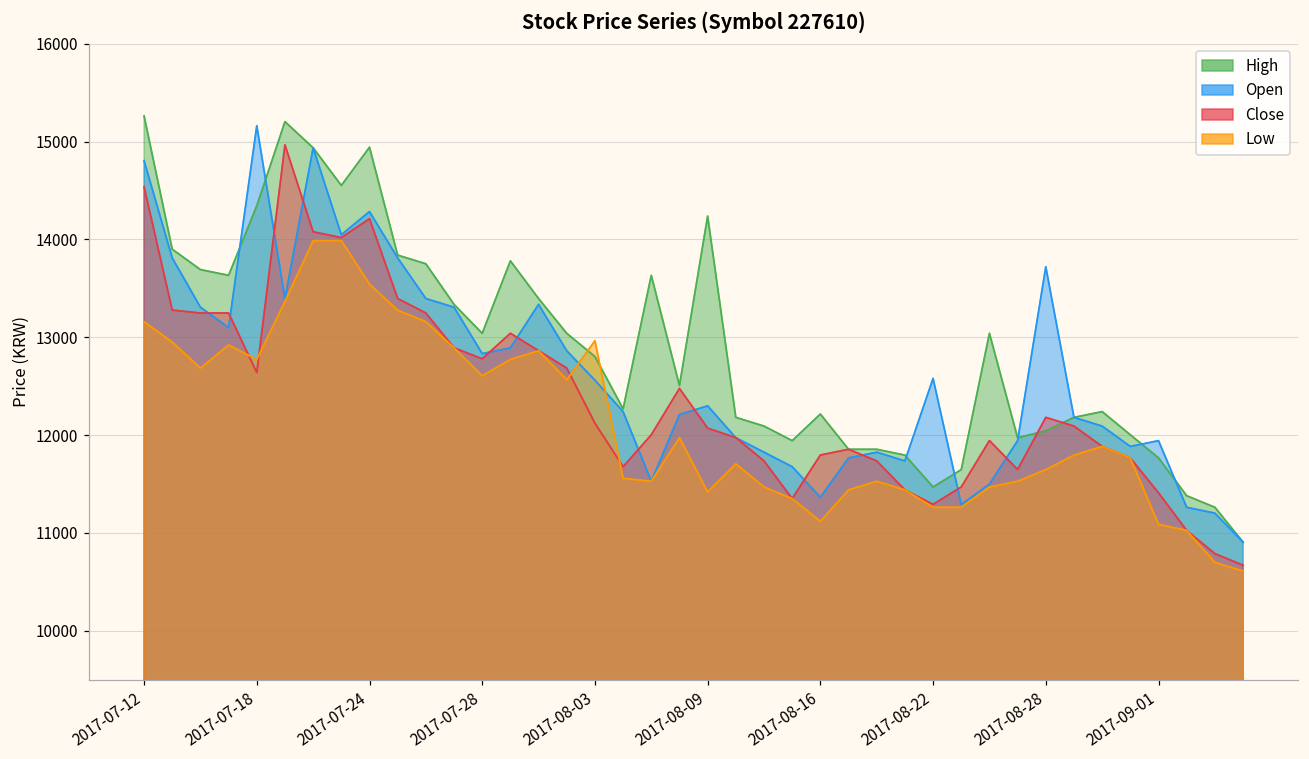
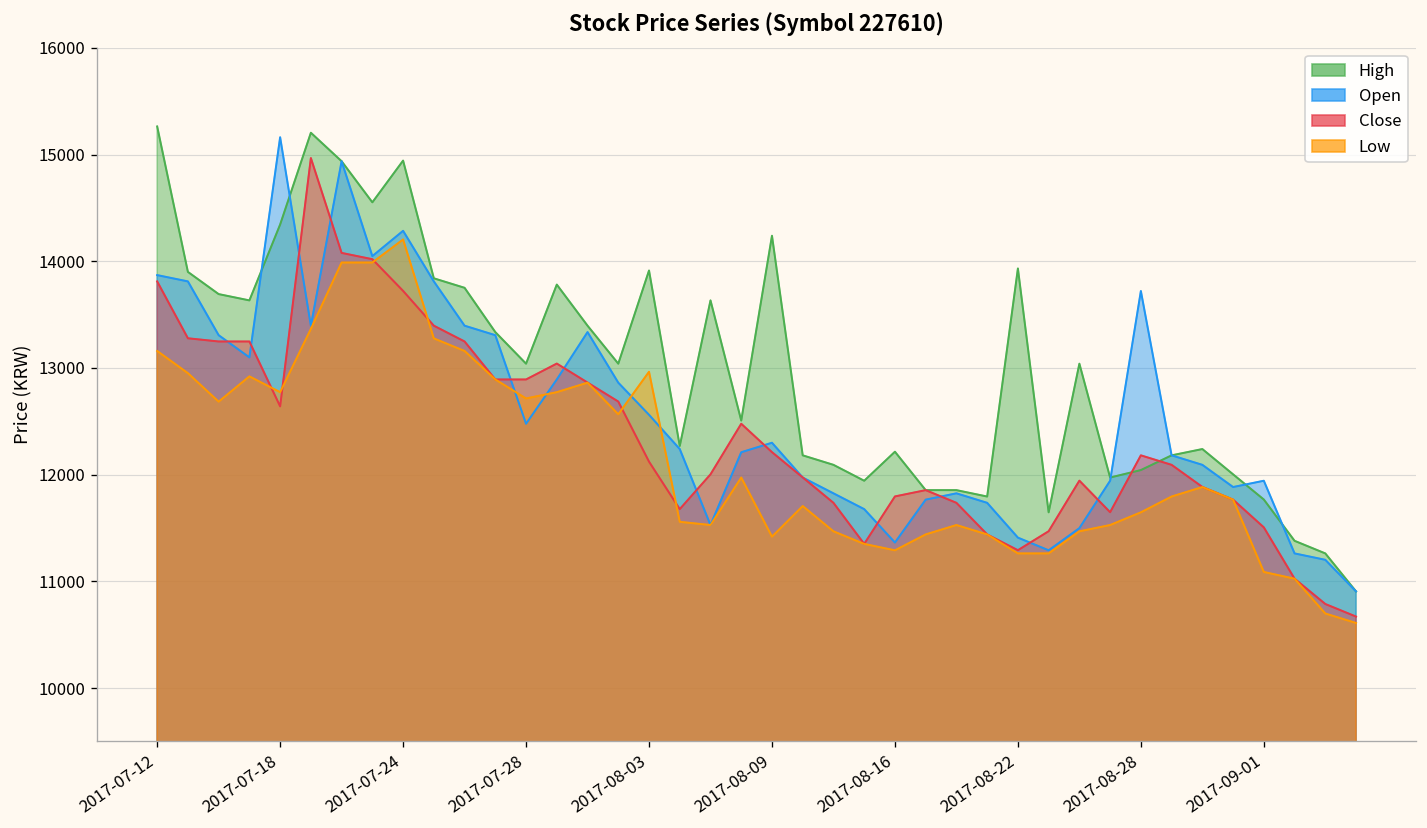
Open, 2017-07-12: 14800 -> 13900
Close, 2017-07-12: 14500 -> 13800
Close, 2017-07-24: 14200 -> 13700
Low, 2017-07-24: 13500 -> 14200
Open, 2017-07-28: 12800 -> 12500
Close, 2017-07-28: 12800 -> 12900
Low, 2017-07-28: 12600 -> 12700
High, 2017-08-03: 12800 -> 13900
Close, 2017-08-09: 12100 -> 12200
Low, 2017-08-16: 11100 -> 11300
High, 2017-08-22: 11500 -> 13900
Open, 2017-08-22: 12600 -> 11400
Close, 2017-09-01: 11400 -> 11500
